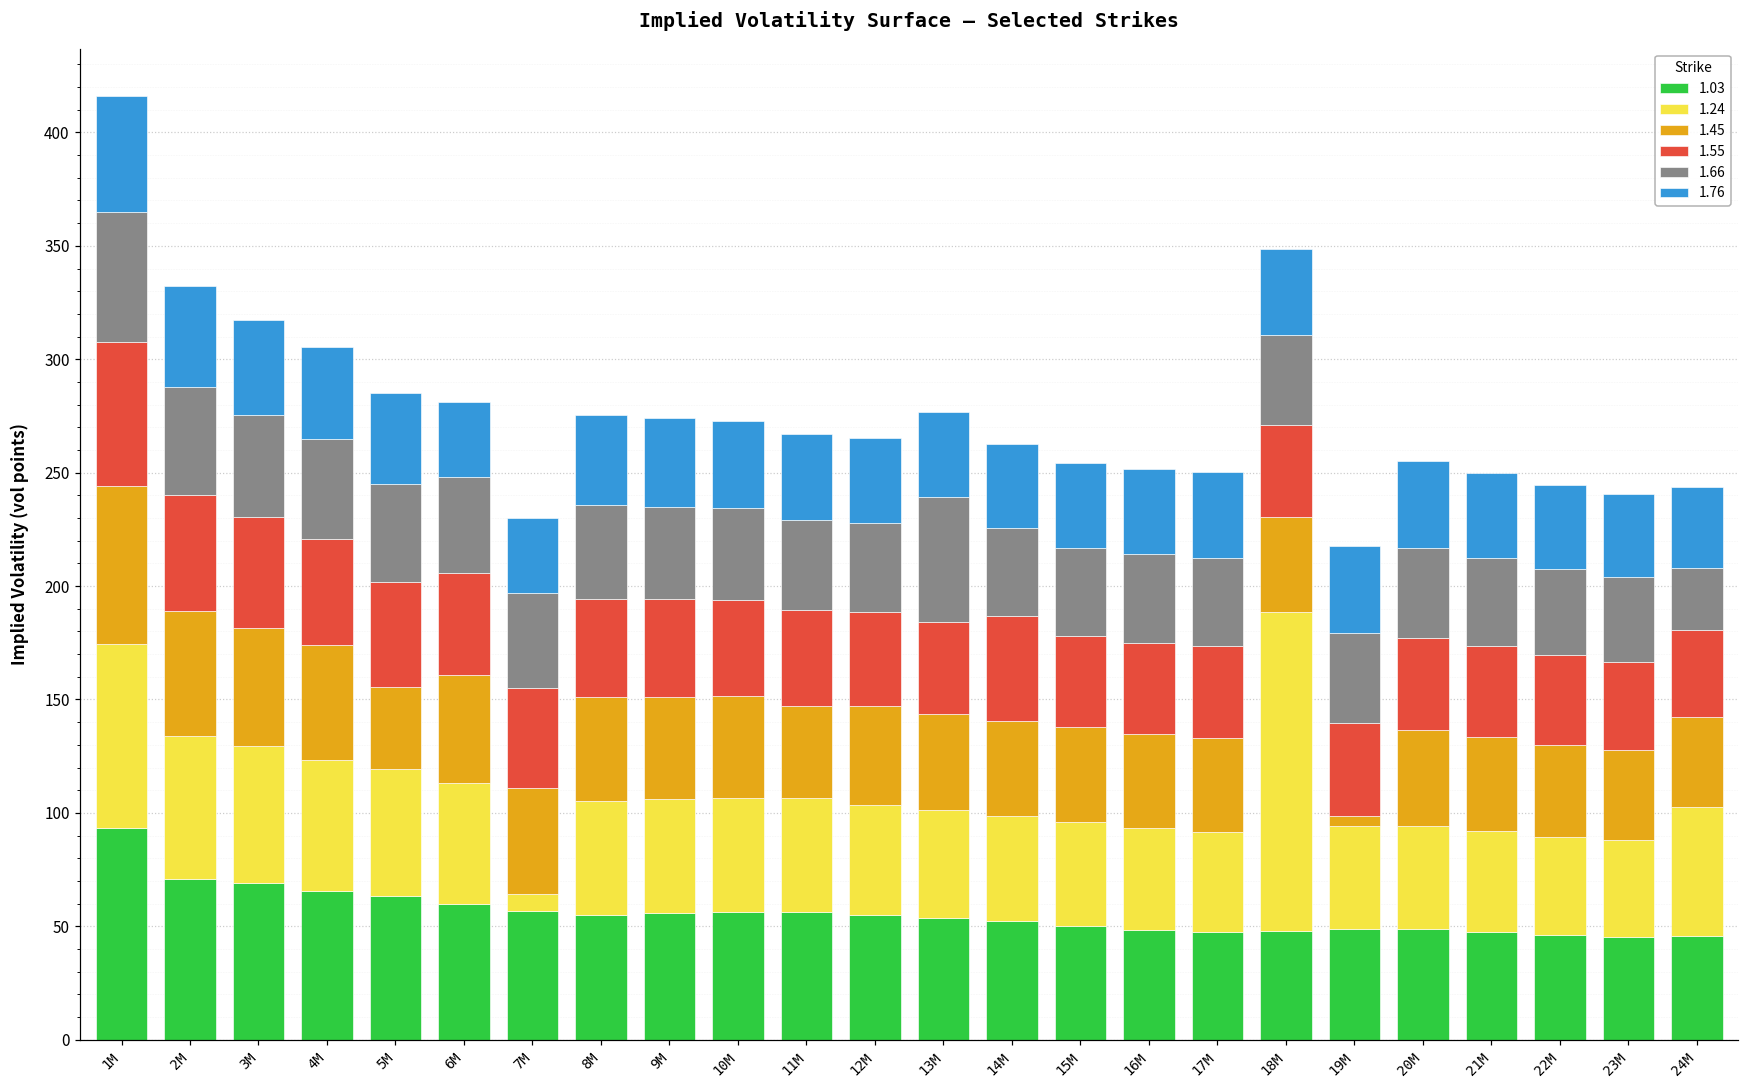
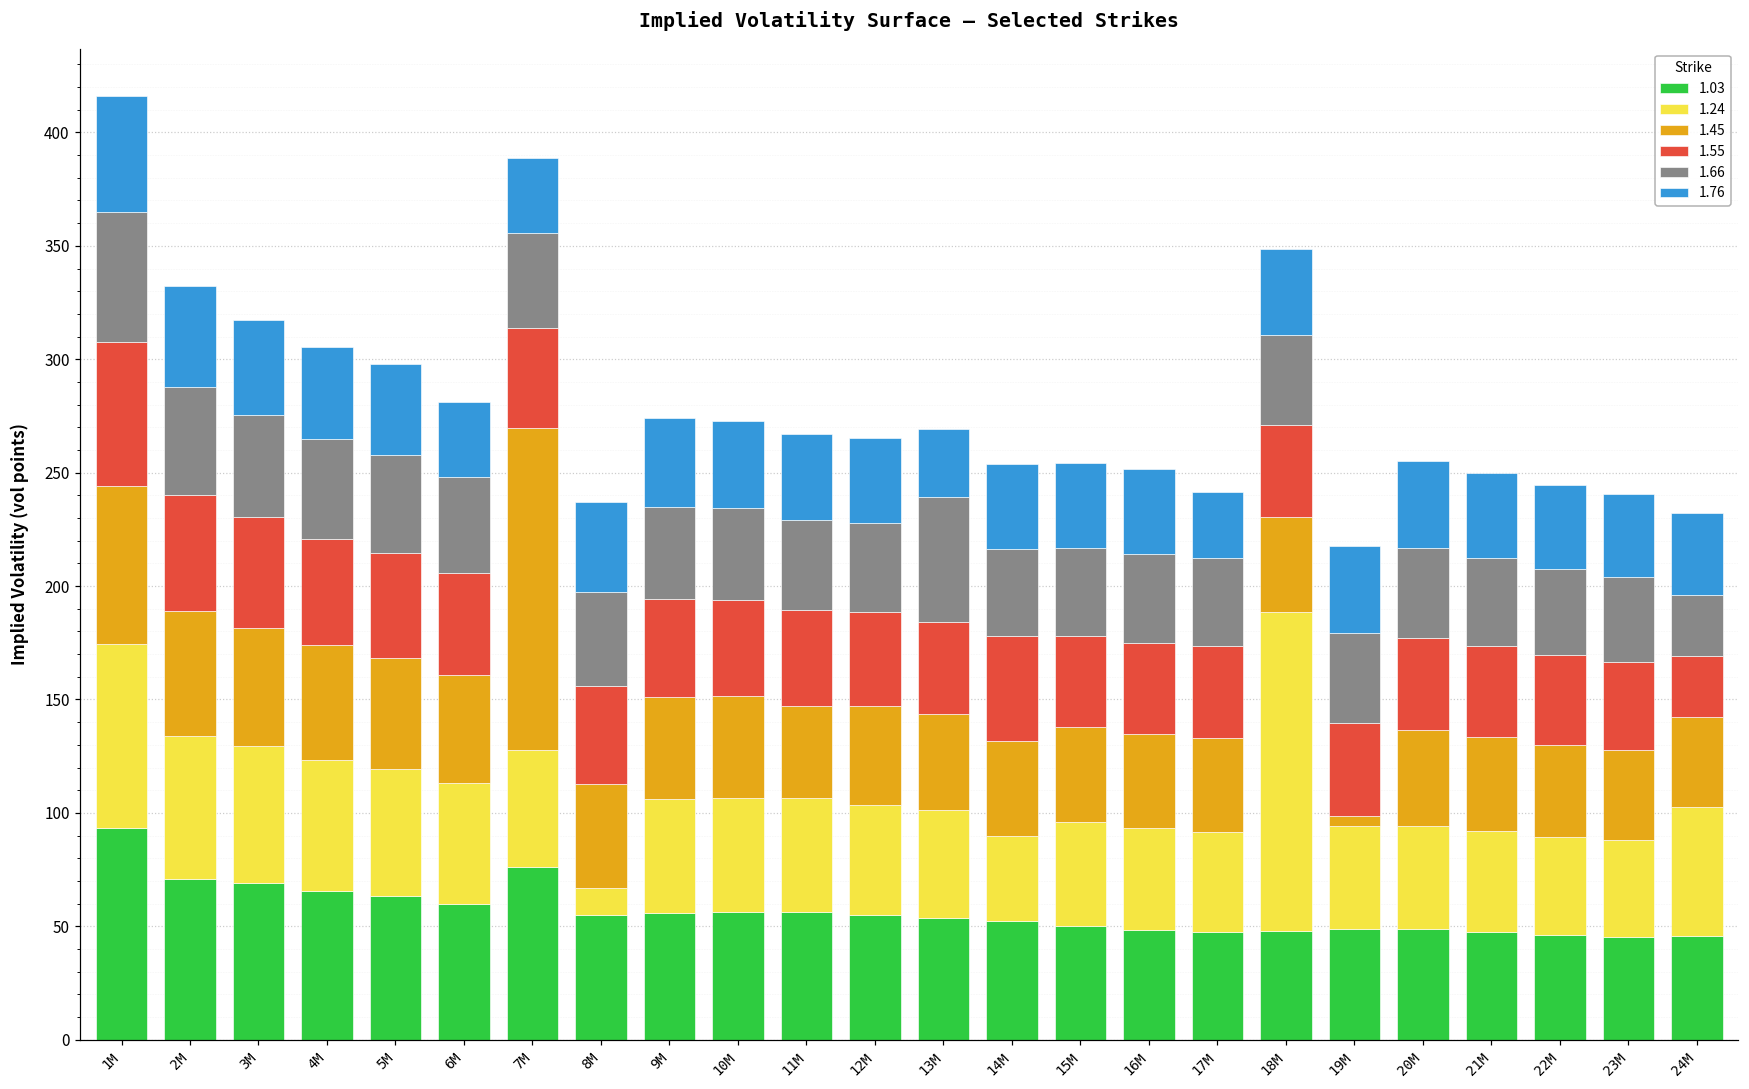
1.45, 5M: 36 -> 49
1.03, 7M: 57 -> 76
1.24, 7M: 8 -> 51
1.45, 7M: 47 -> 142
1.24, 8M: 50 -> 12
1.76, 13M: 37 -> 30
1.24, 14M: 46 -> 37
1.76, 17M: 38 -> 29
1.55, 24M: 38 -> 27
